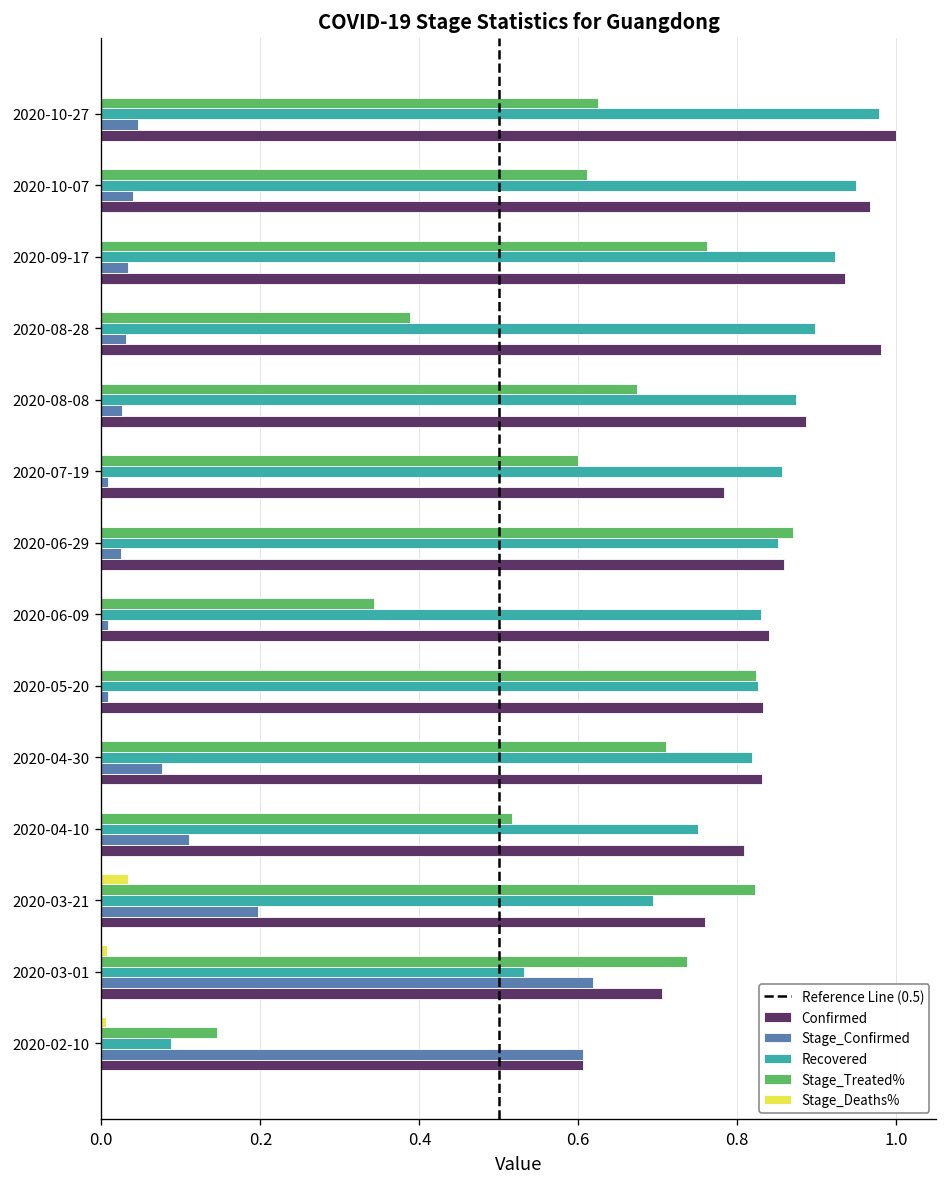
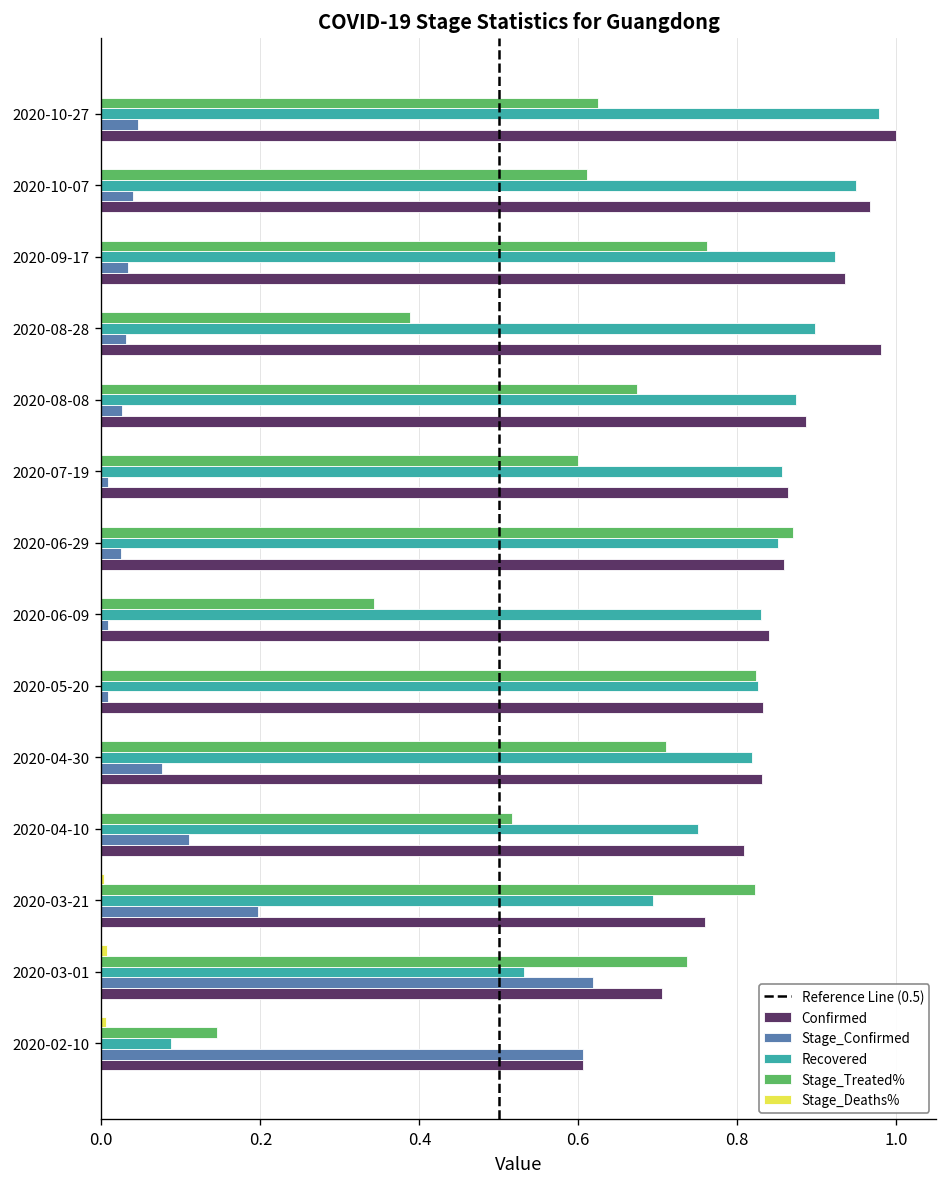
Confirmed, 2020-07-19: 0.78 -> 0.86
Stage_Deaths%, 2020-03-21: 0.03 -> 0.00
